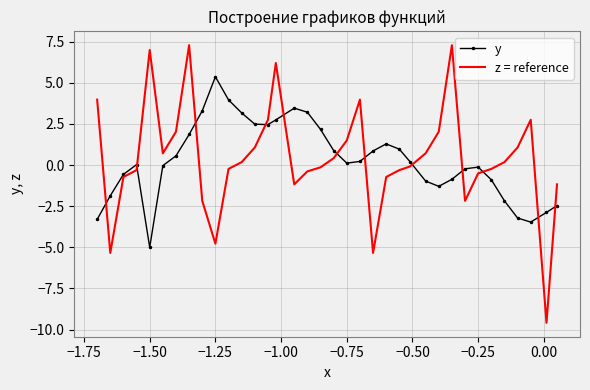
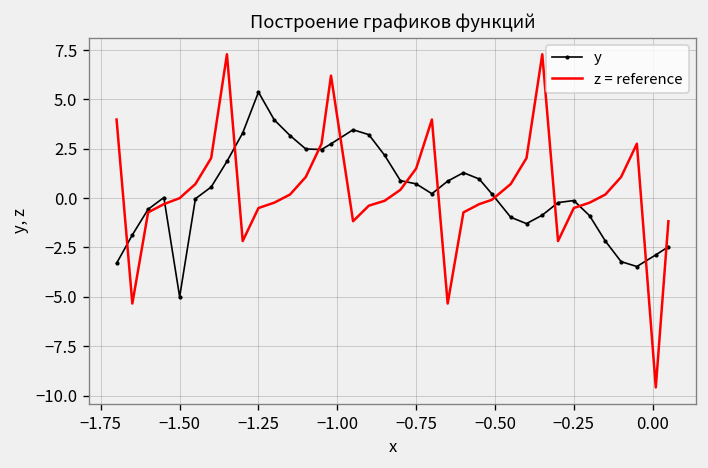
z = reference, −1.50: 7 -> 0
z = reference, −1.25: -4.8 -> -0.5
y, −0.75: 0.1 -> 0.7
